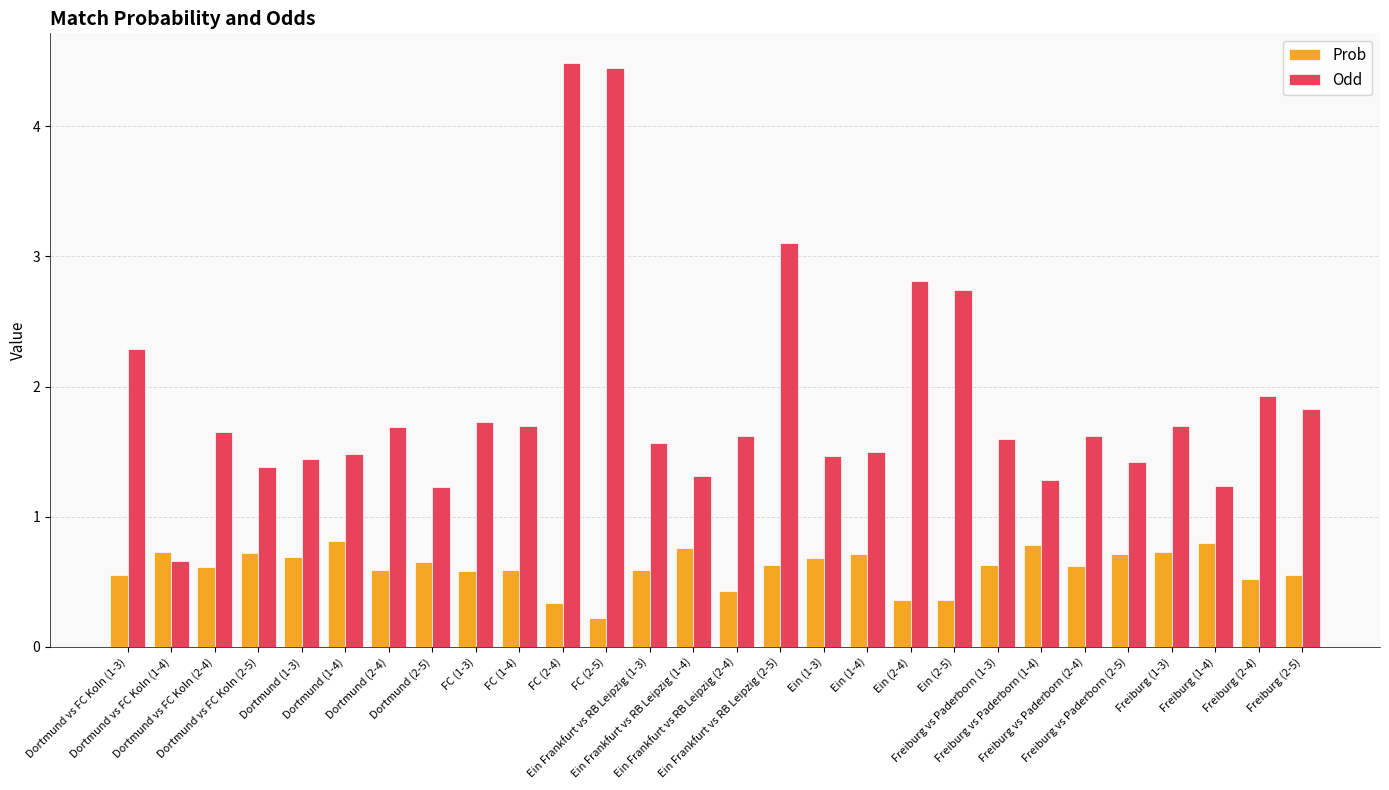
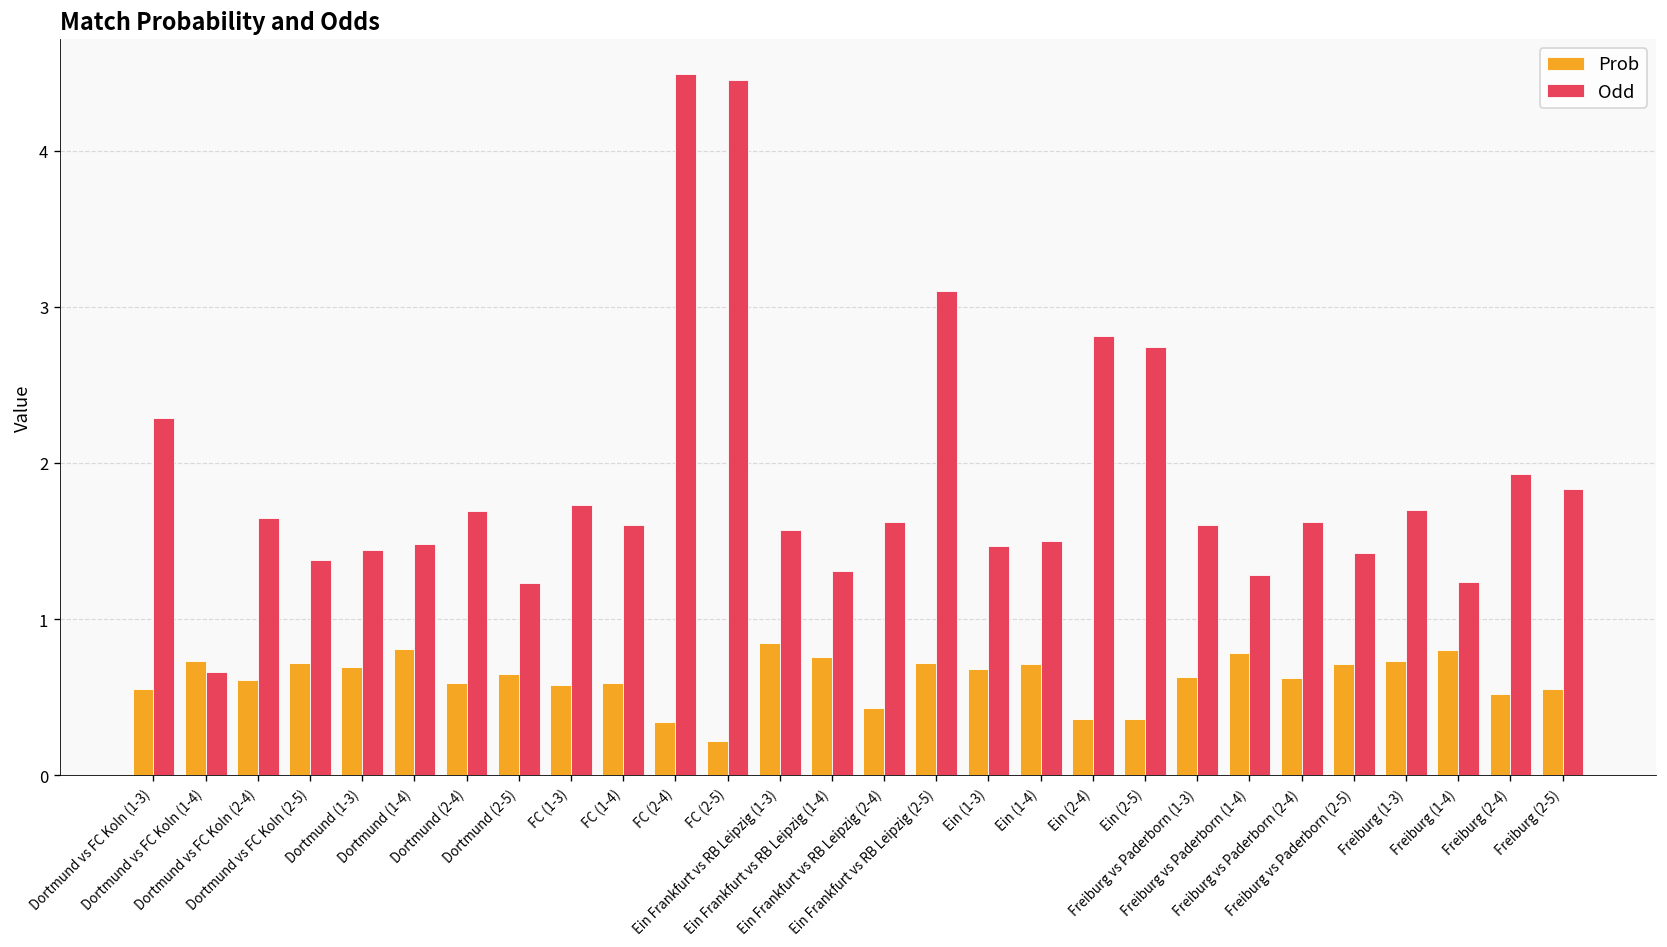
Odd, FC (1-4): 1.7 -> 1.6
Prob, Ein Frankfurt vs RB Leipzig (1-3): 0.59 -> 0.85
Prob, Ein Frankfurt vs RB Leipzig (2-5): 0.63 -> 0.72
